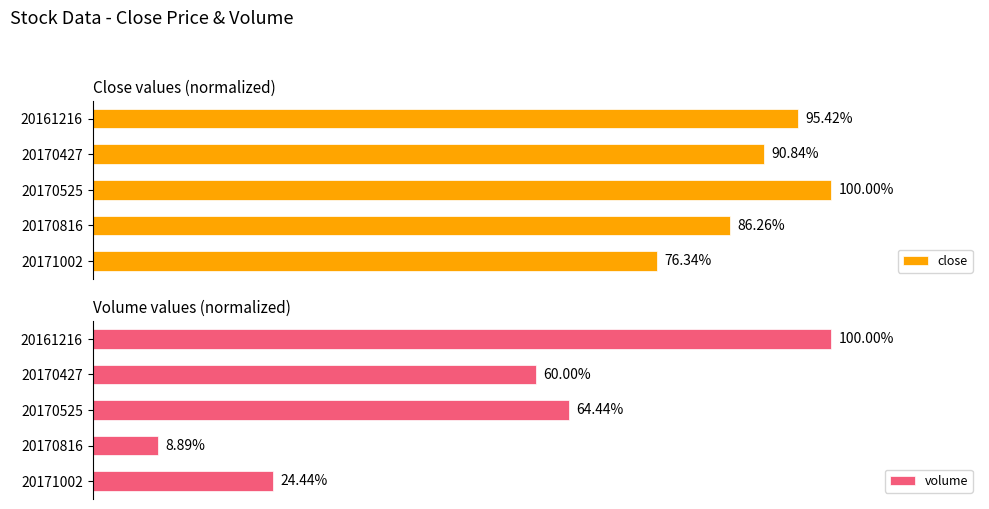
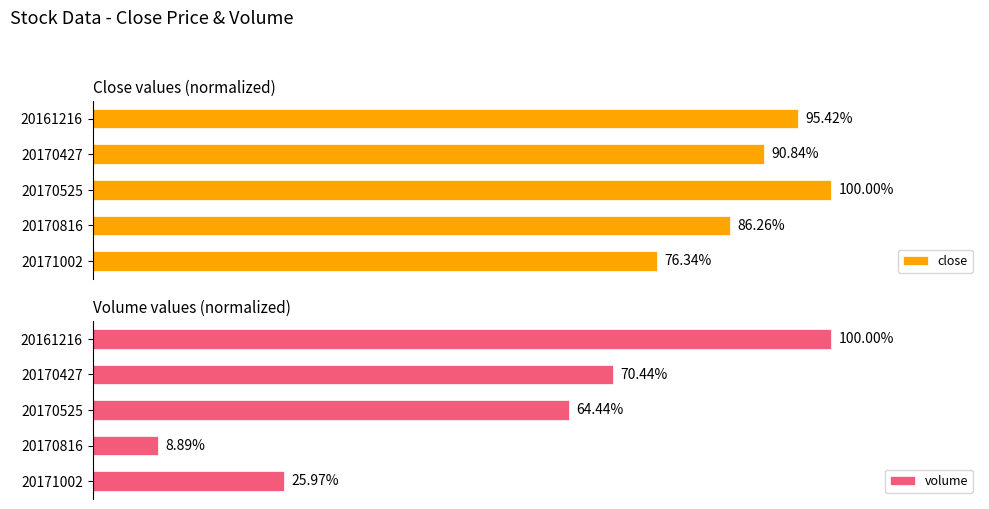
Volume values (normalized), 20170427: 60.00% -> 70.44%
Volume values (normalized), 20171002: 24.44% -> 25.97%
